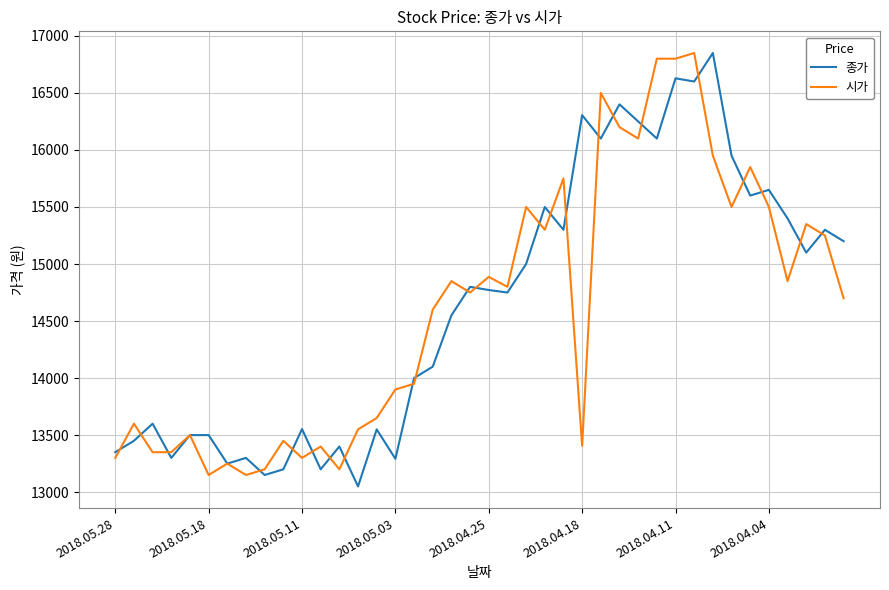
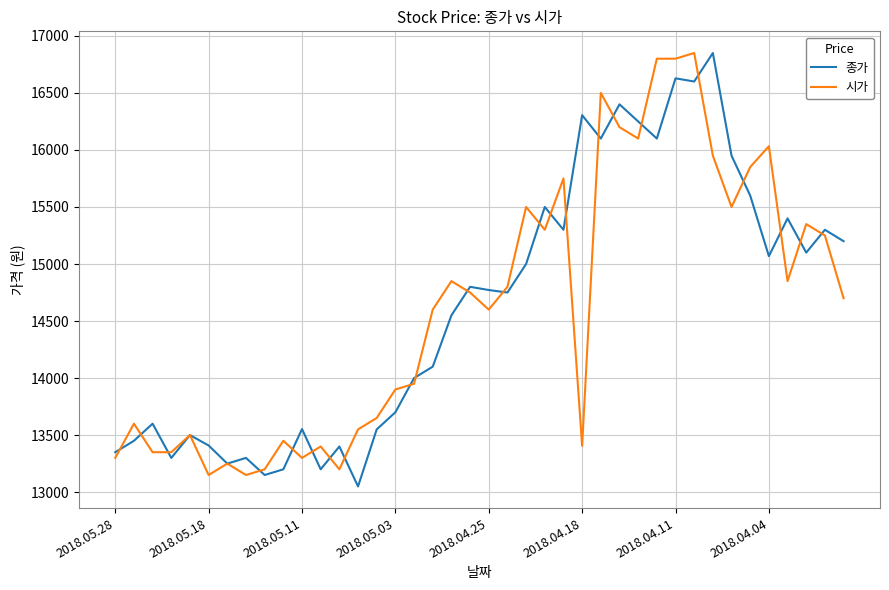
종가, 2018.05.18: 13500 -> 13410
종가, 2018.05.03: 13290 -> 13700
시가, 2018.04.25: 14890 -> 14600
종가, 2018.04.04: 15650 -> 15070
시가, 2018.04.04: 15500 -> 16030
